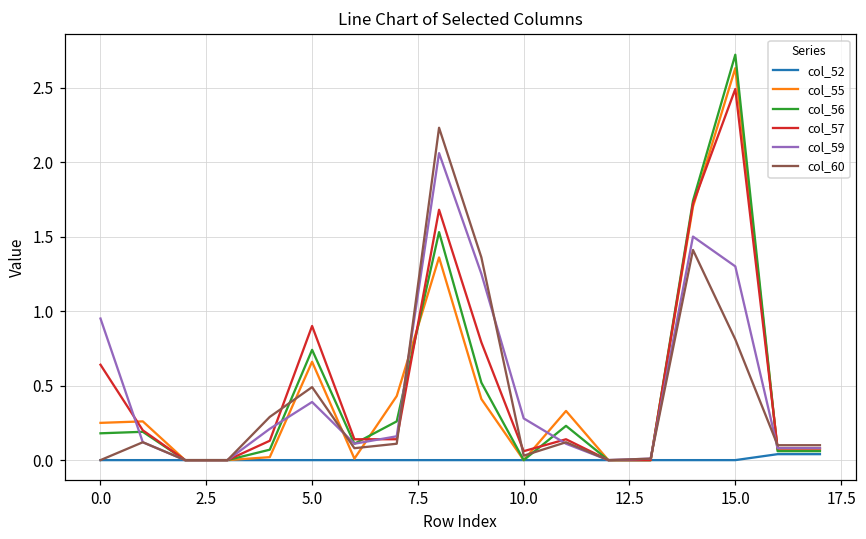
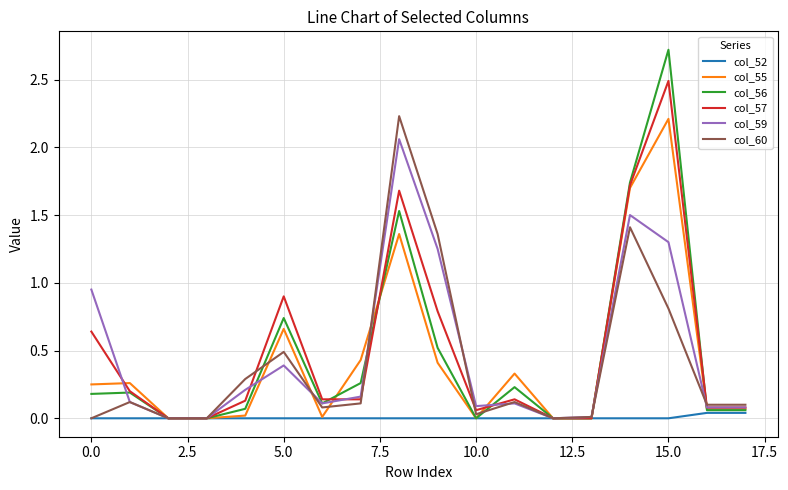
col_59, 10.0: 0.28 -> 0.09
col_55, 15.0: 2.63 -> 2.21
